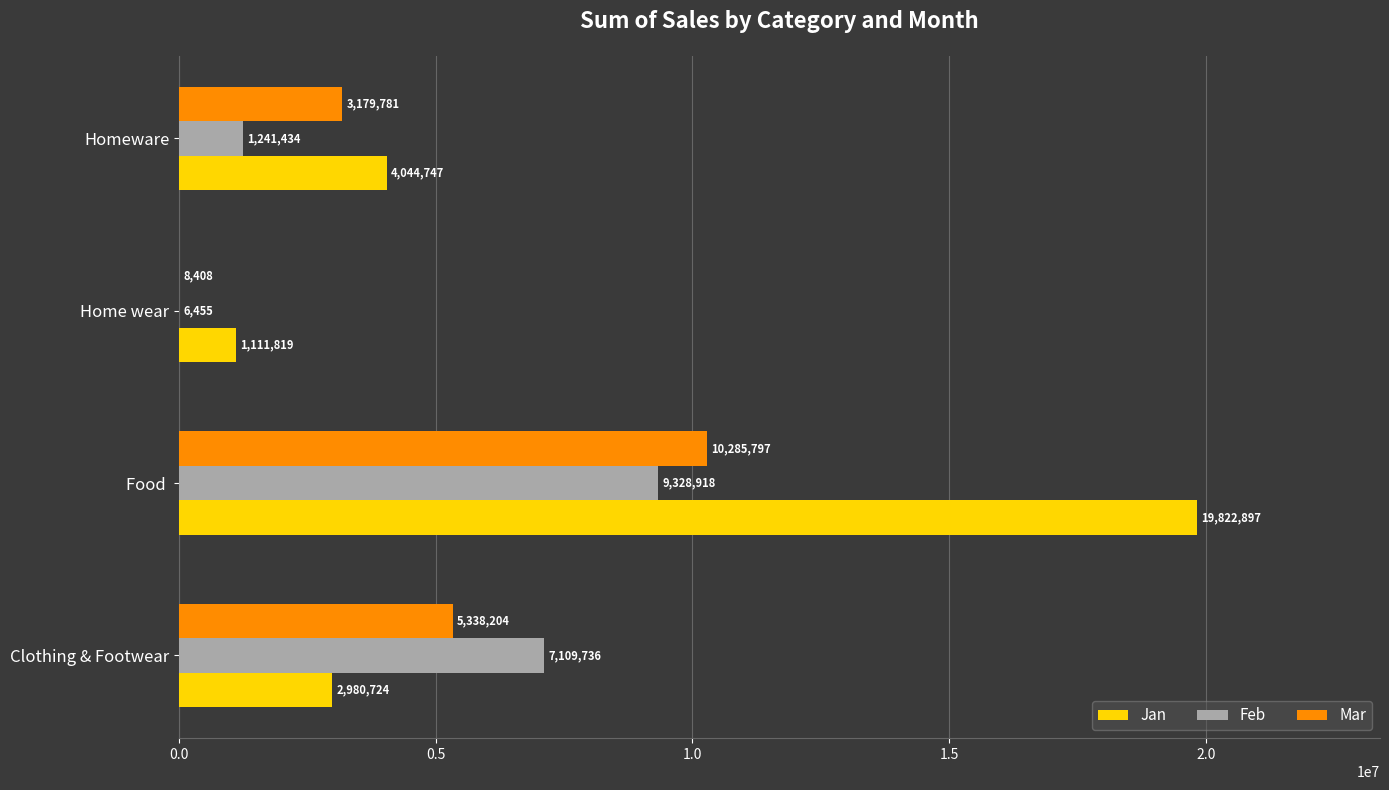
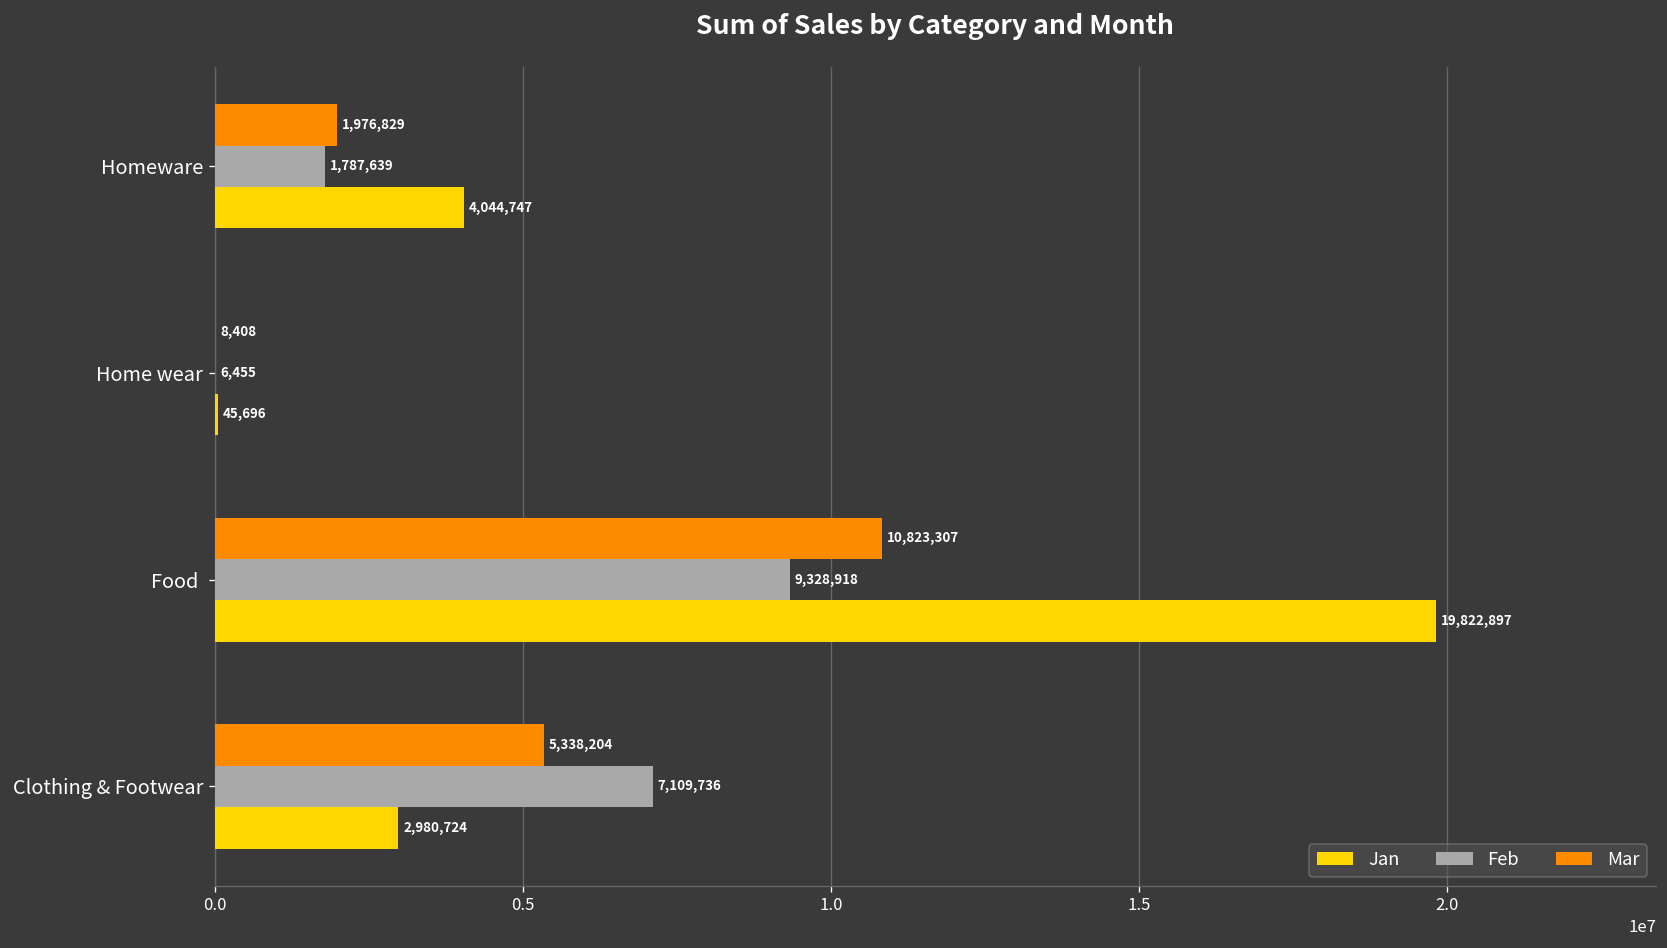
Mar, Homeware: 3,179,781 -> 1,976,829
Feb, Homeware: 1,241,434 -> 1,787,639
Jan, Home wear: 1,111,819 -> 45,696
Mar, Food: 10,285,797 -> 10,823,307
